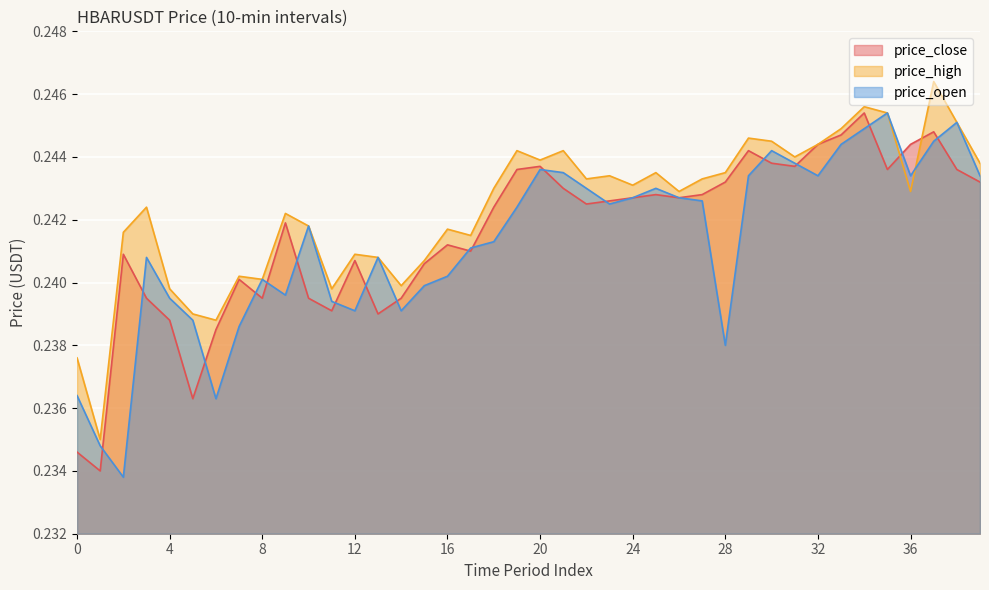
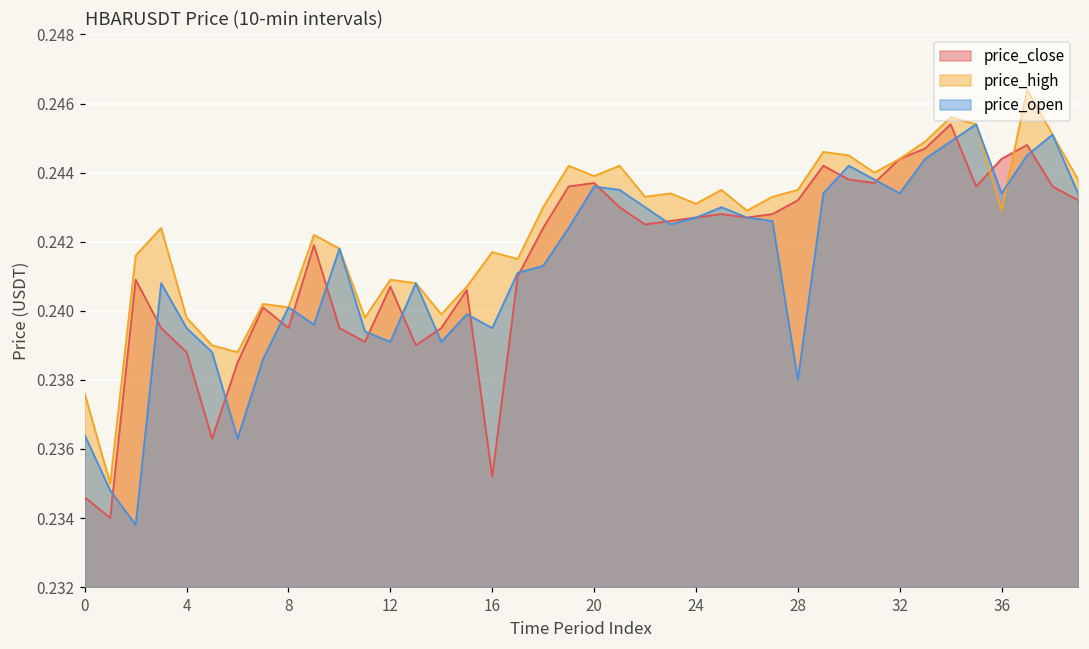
price_close, 16: 0.2412 -> 0.2352
price_open, 16: 0.2402 -> 0.2395
